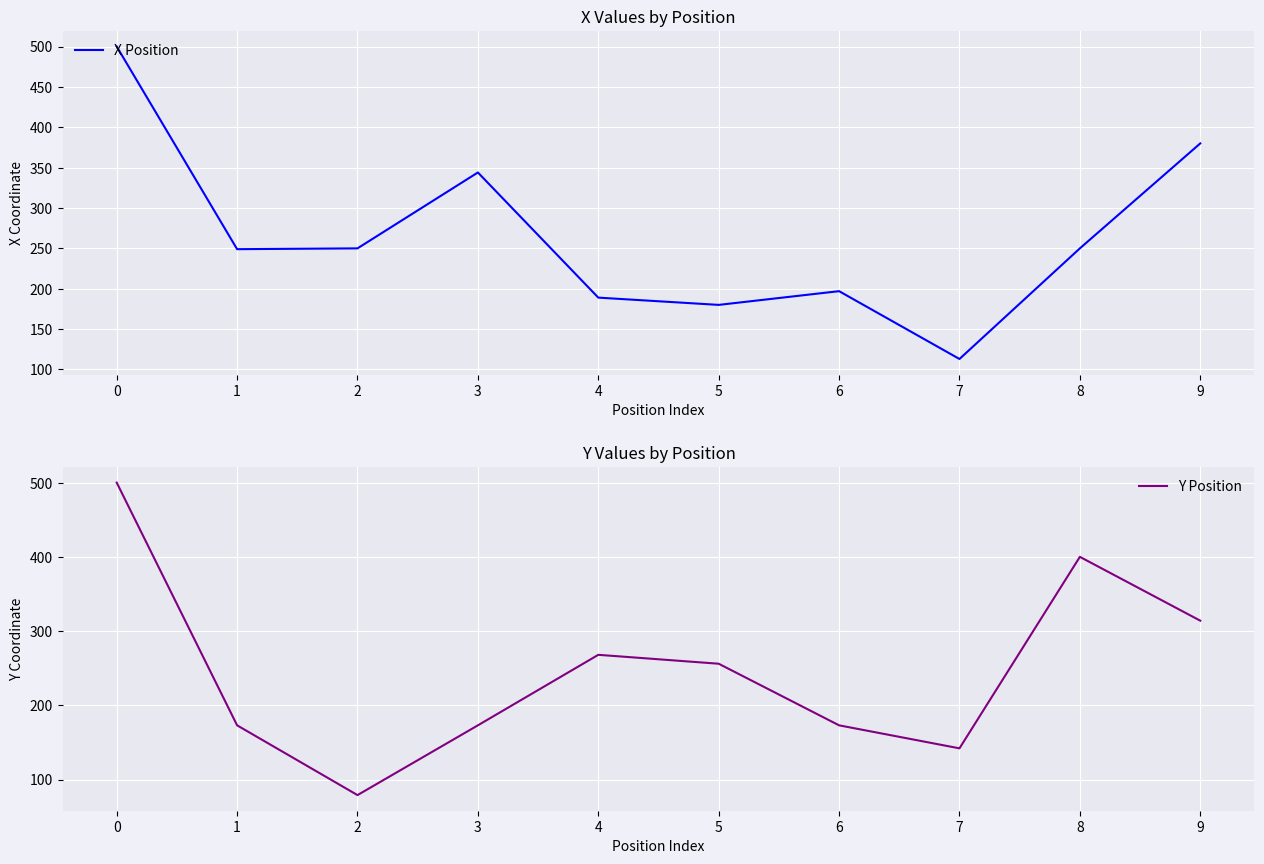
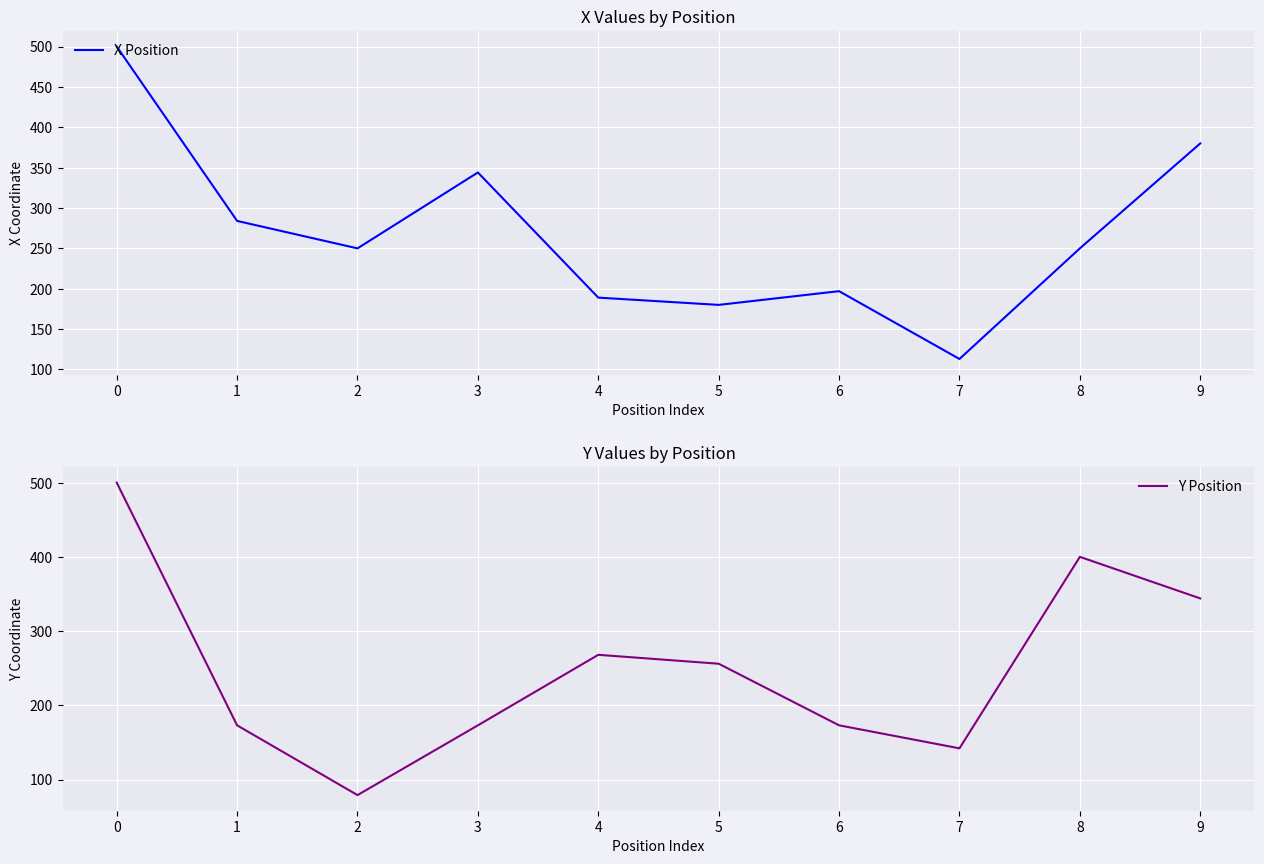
X Values by Position, 1: 250 -> 280
Y Values by Position, 9: 310 -> 340
